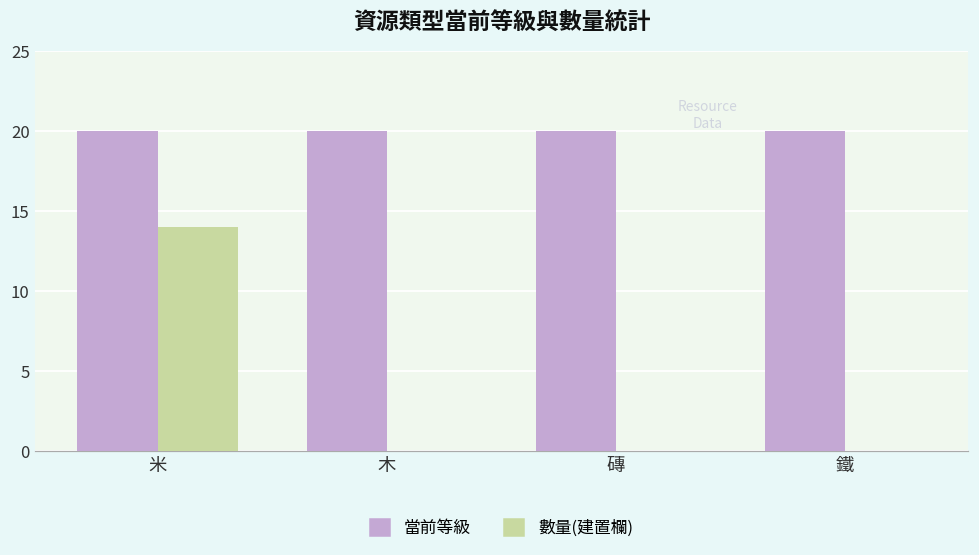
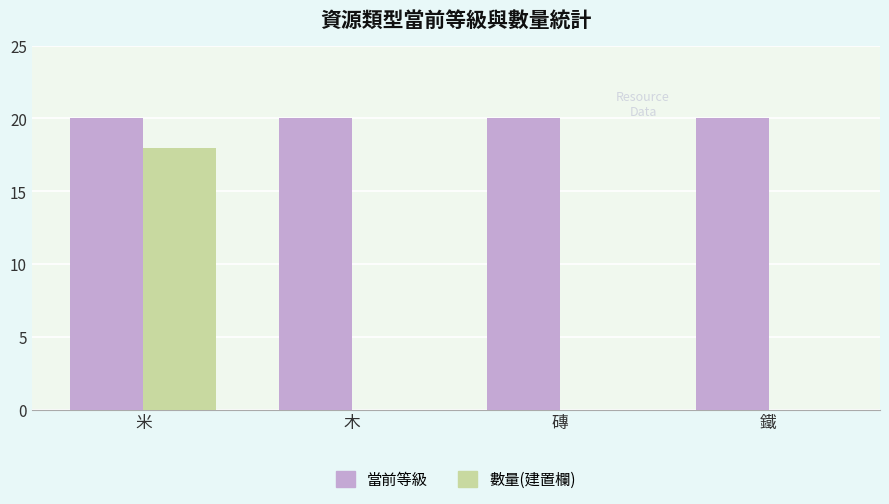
數量(建置欄), 米: 14 -> 18
